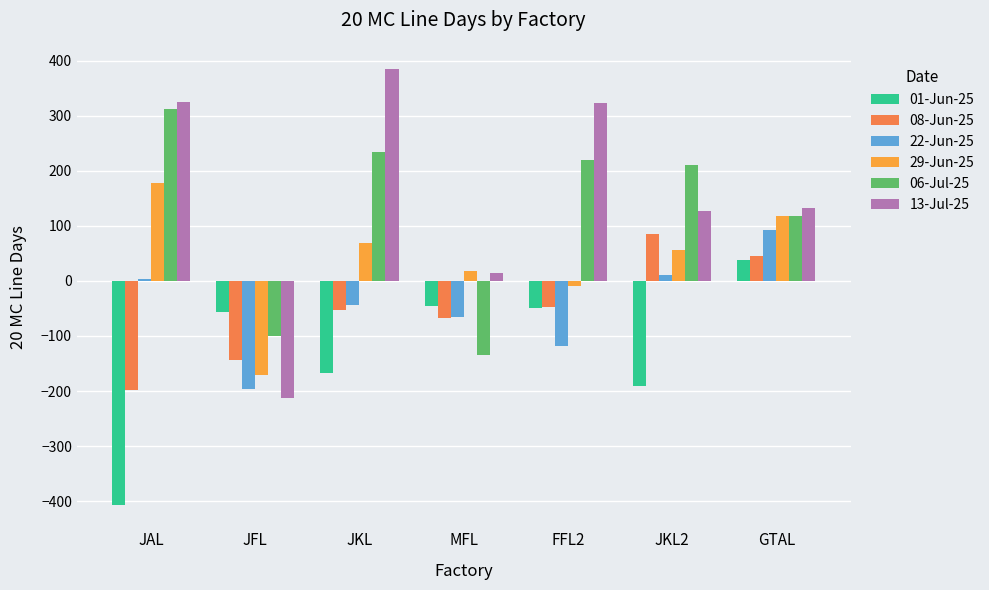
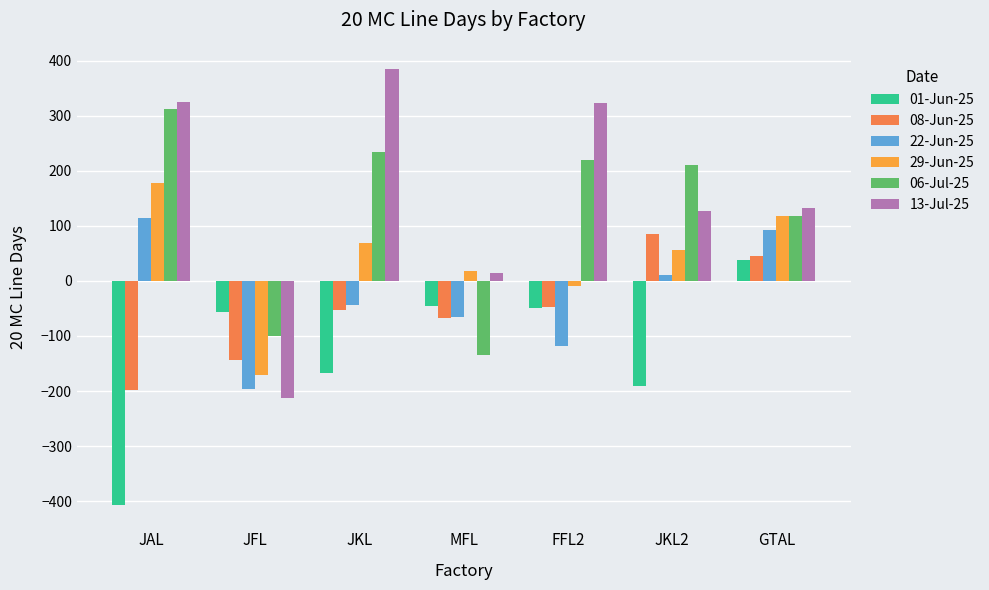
22-Jun-25, JAL: 0 -> 120
